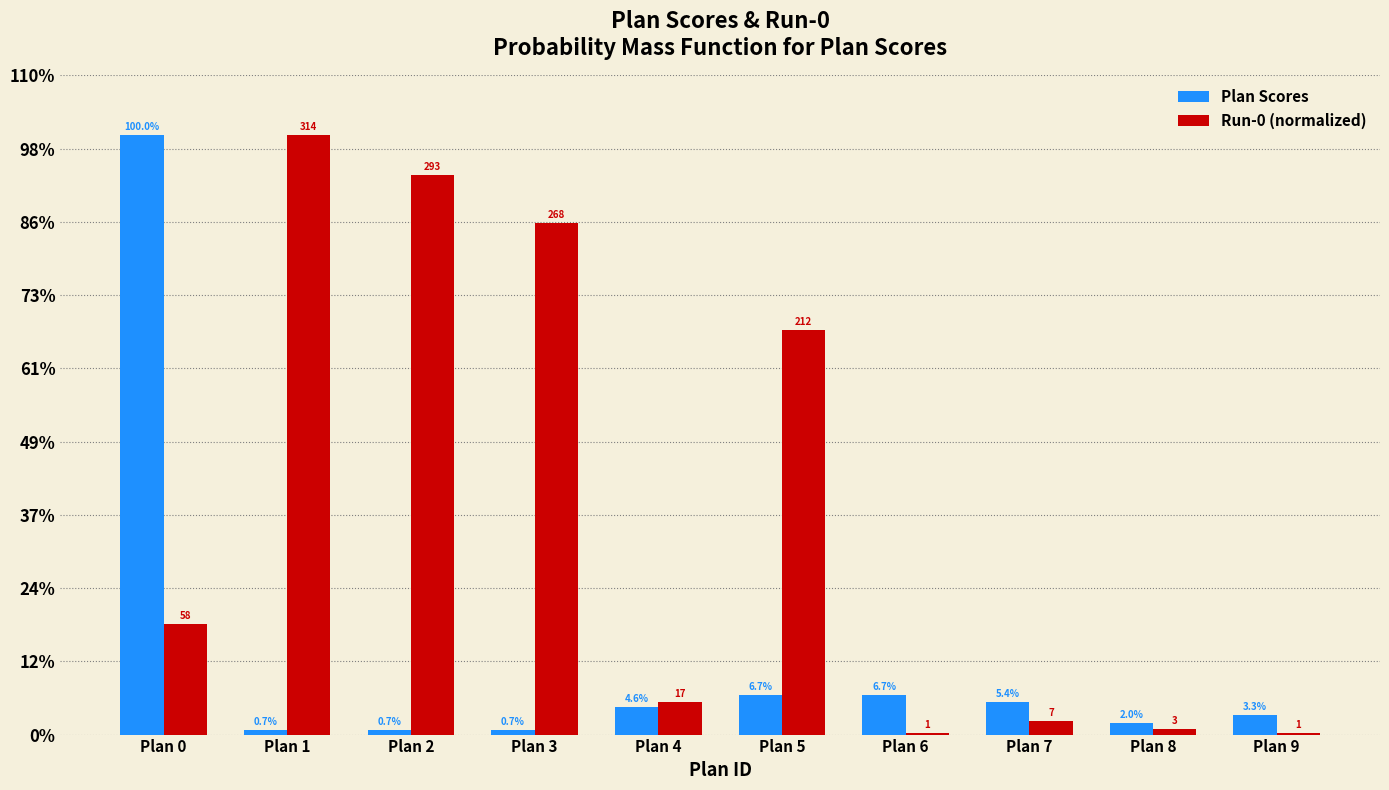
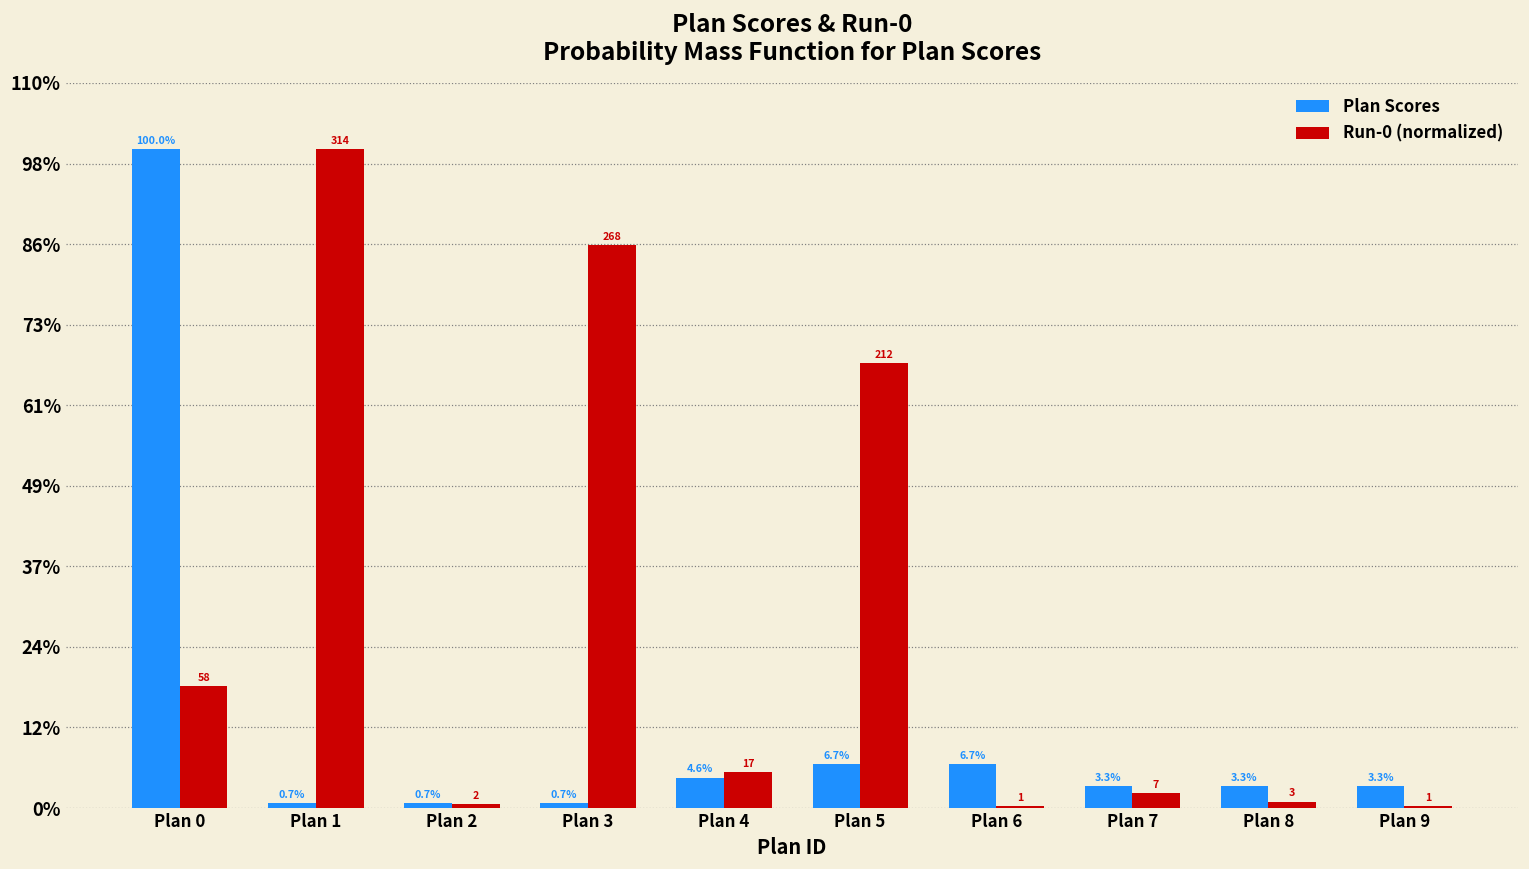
Run-0 (normalized), Plan 2: 293 -> 2
Plan Scores, Plan 7: 5.4% -> 3.3%
Plan Scores, Plan 8: 2.0% -> 3.3%
